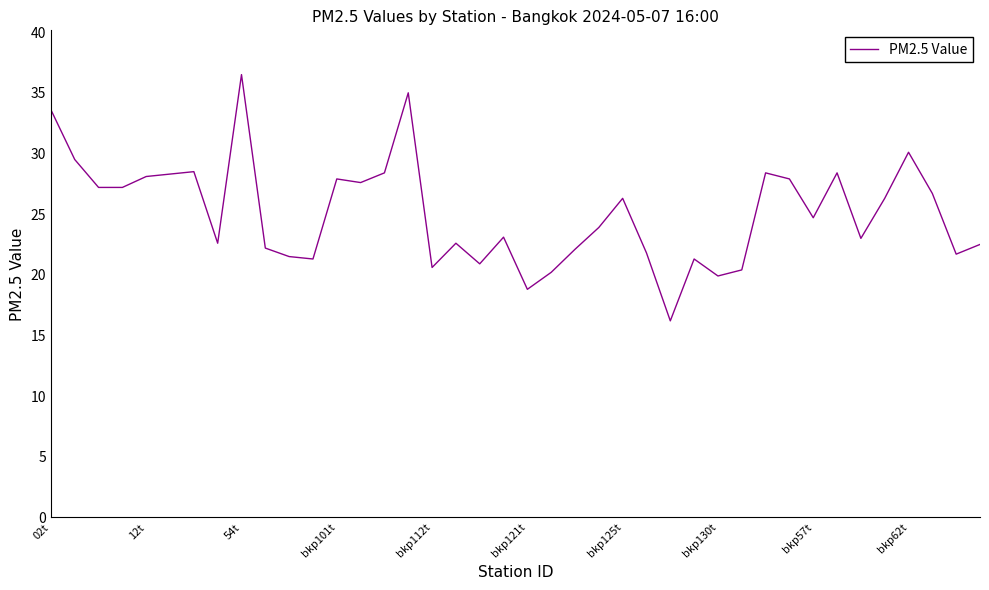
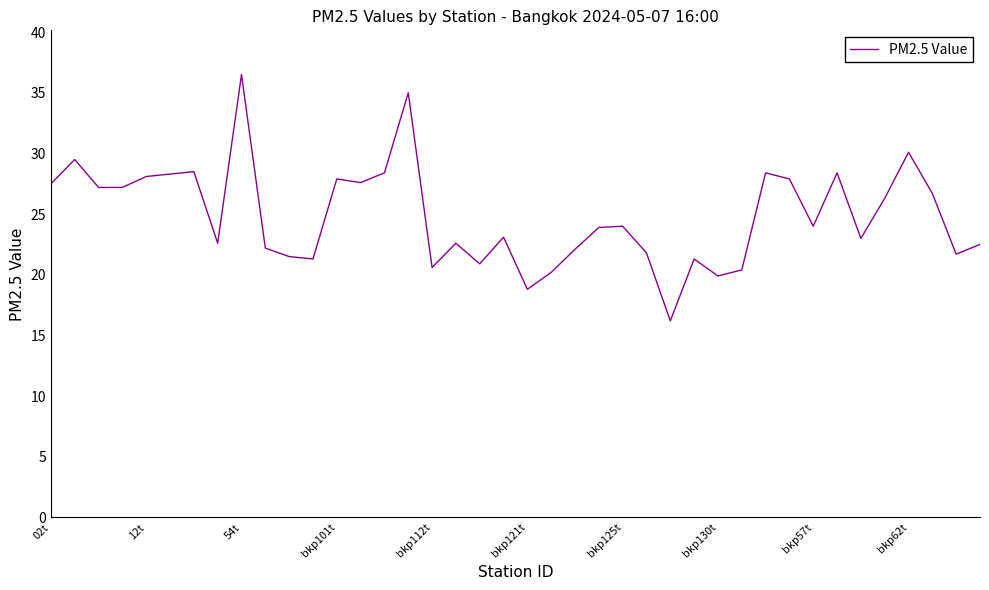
02t: 33.6 -> 27.5
bkp125t: 26.3 -> 24.0
bkp57t: 24.7 -> 24.0
